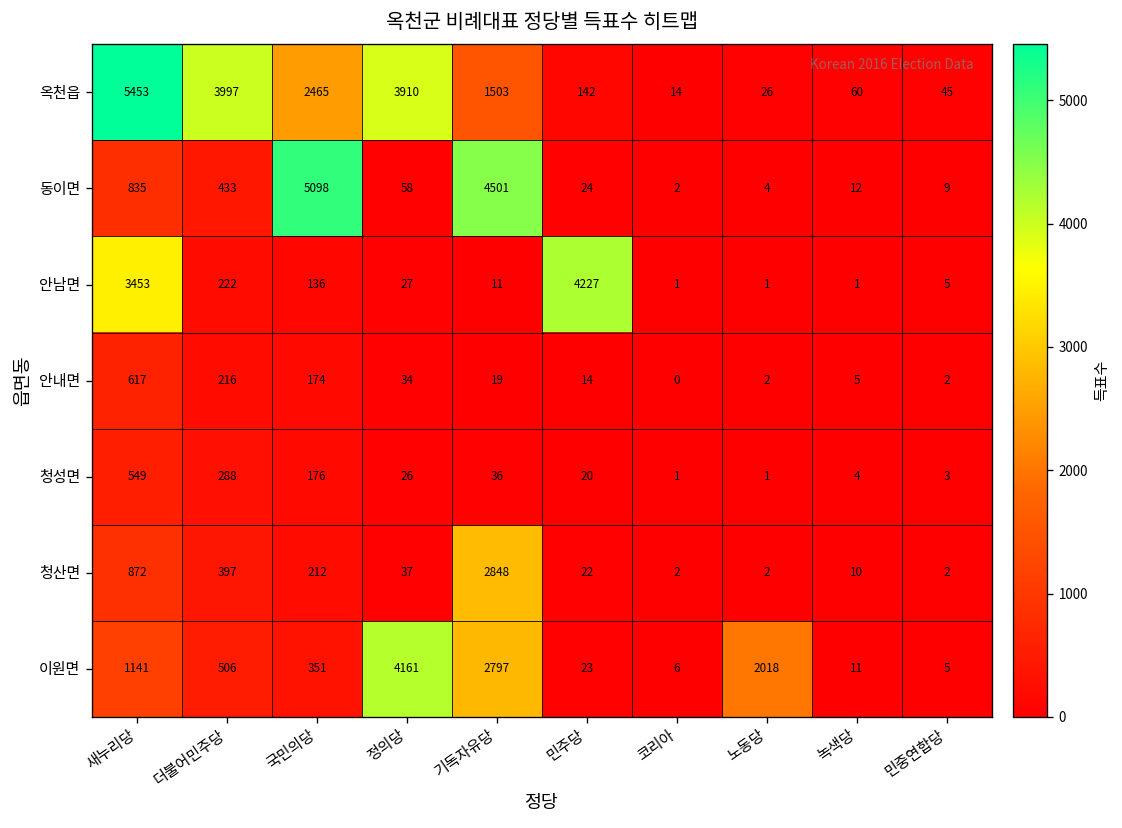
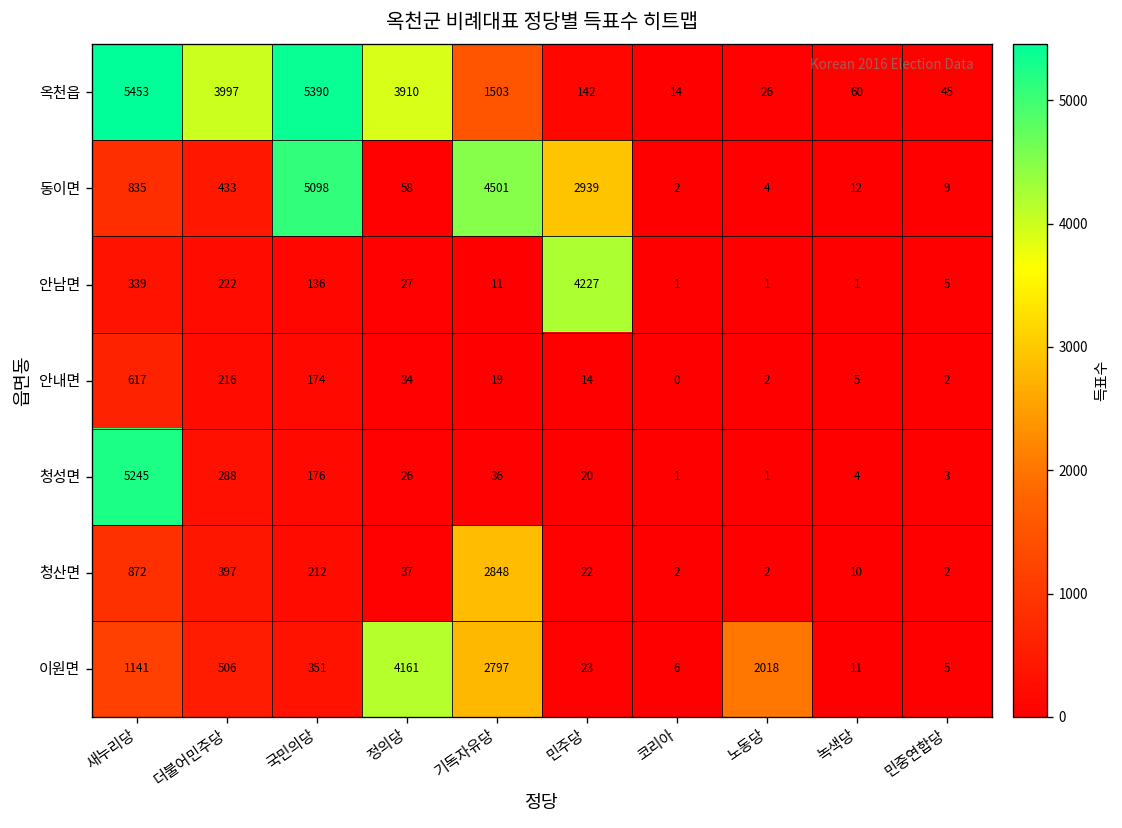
옥천읍, 국민의당: 2465 -> 5390
동이면, 민주당: 24 -> 2939
안남면, 새누리당: 3453 -> 339
청성면, 새누리당: 549 -> 5245
